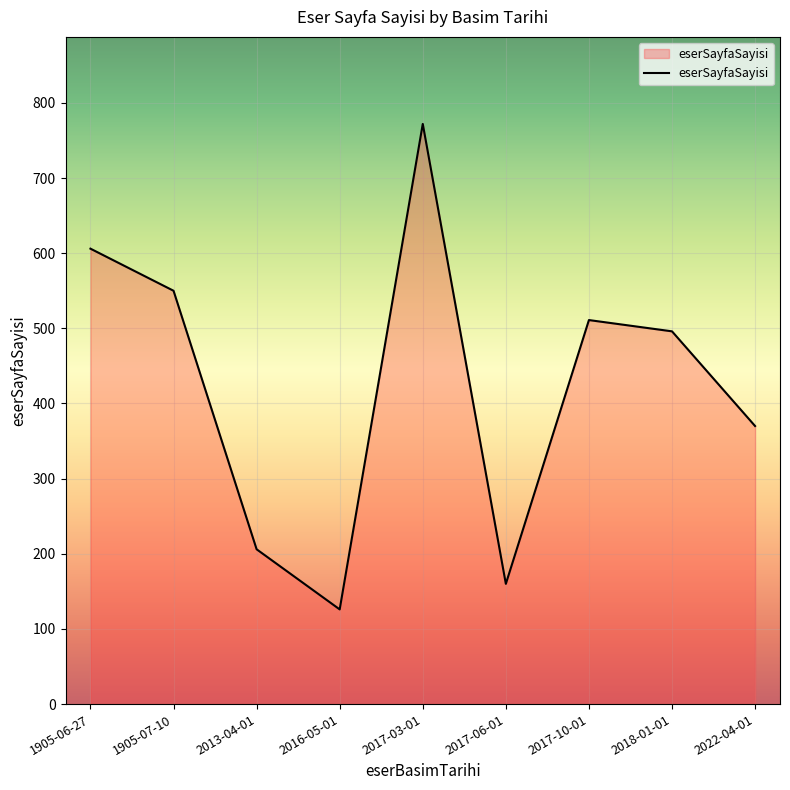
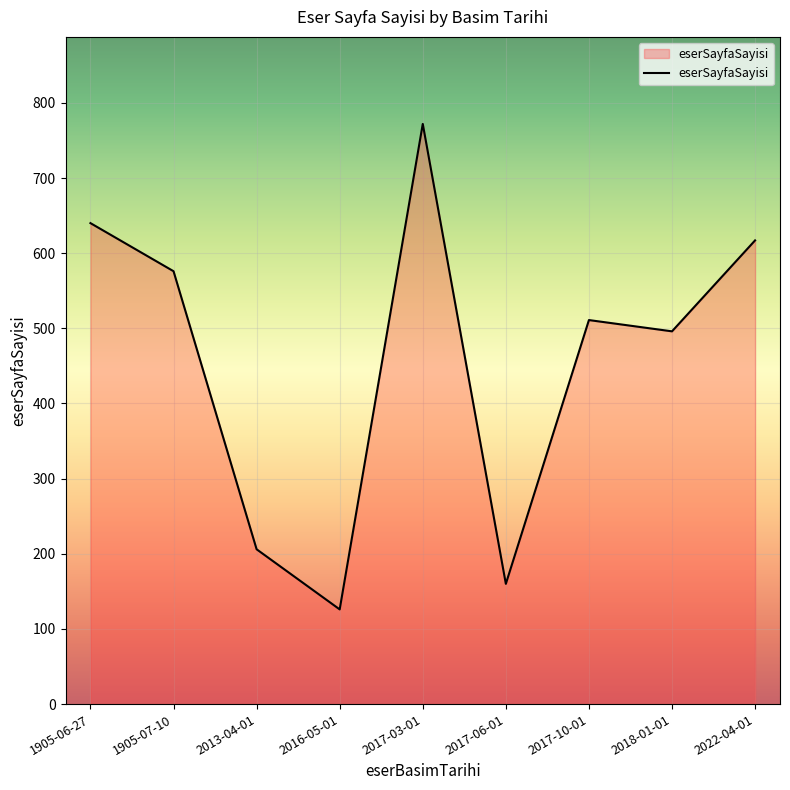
1905-06-27: 610 -> 640
1905-07-10: 550 -> 580
2022-04-01: 370 -> 620
